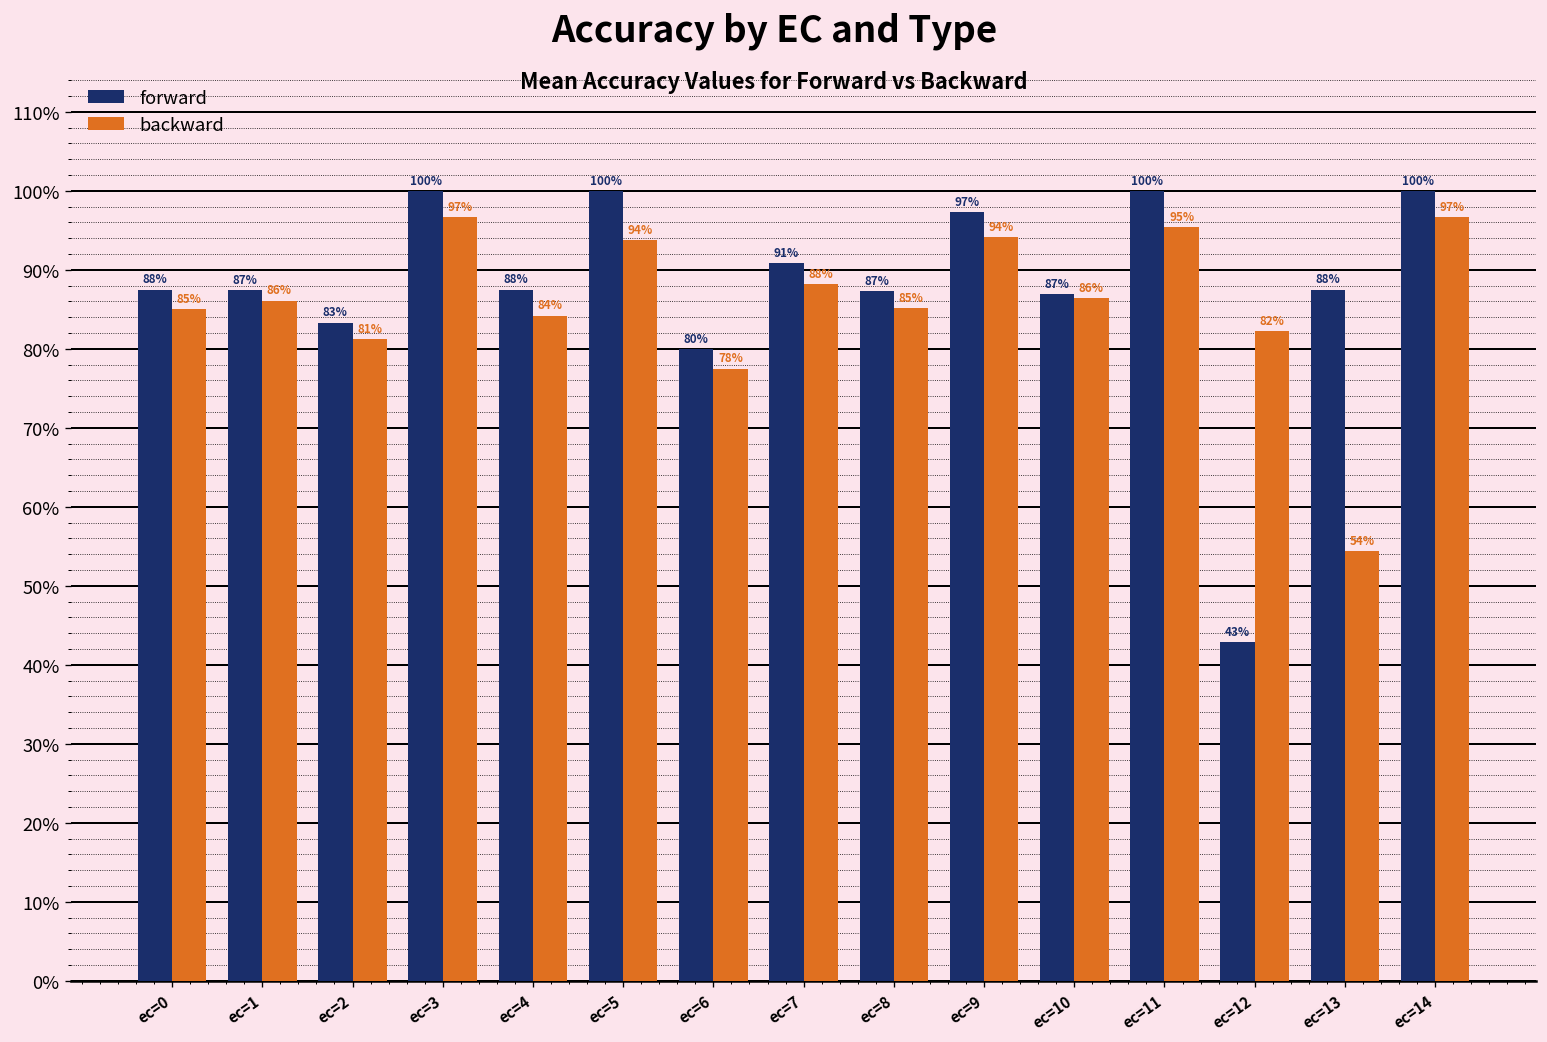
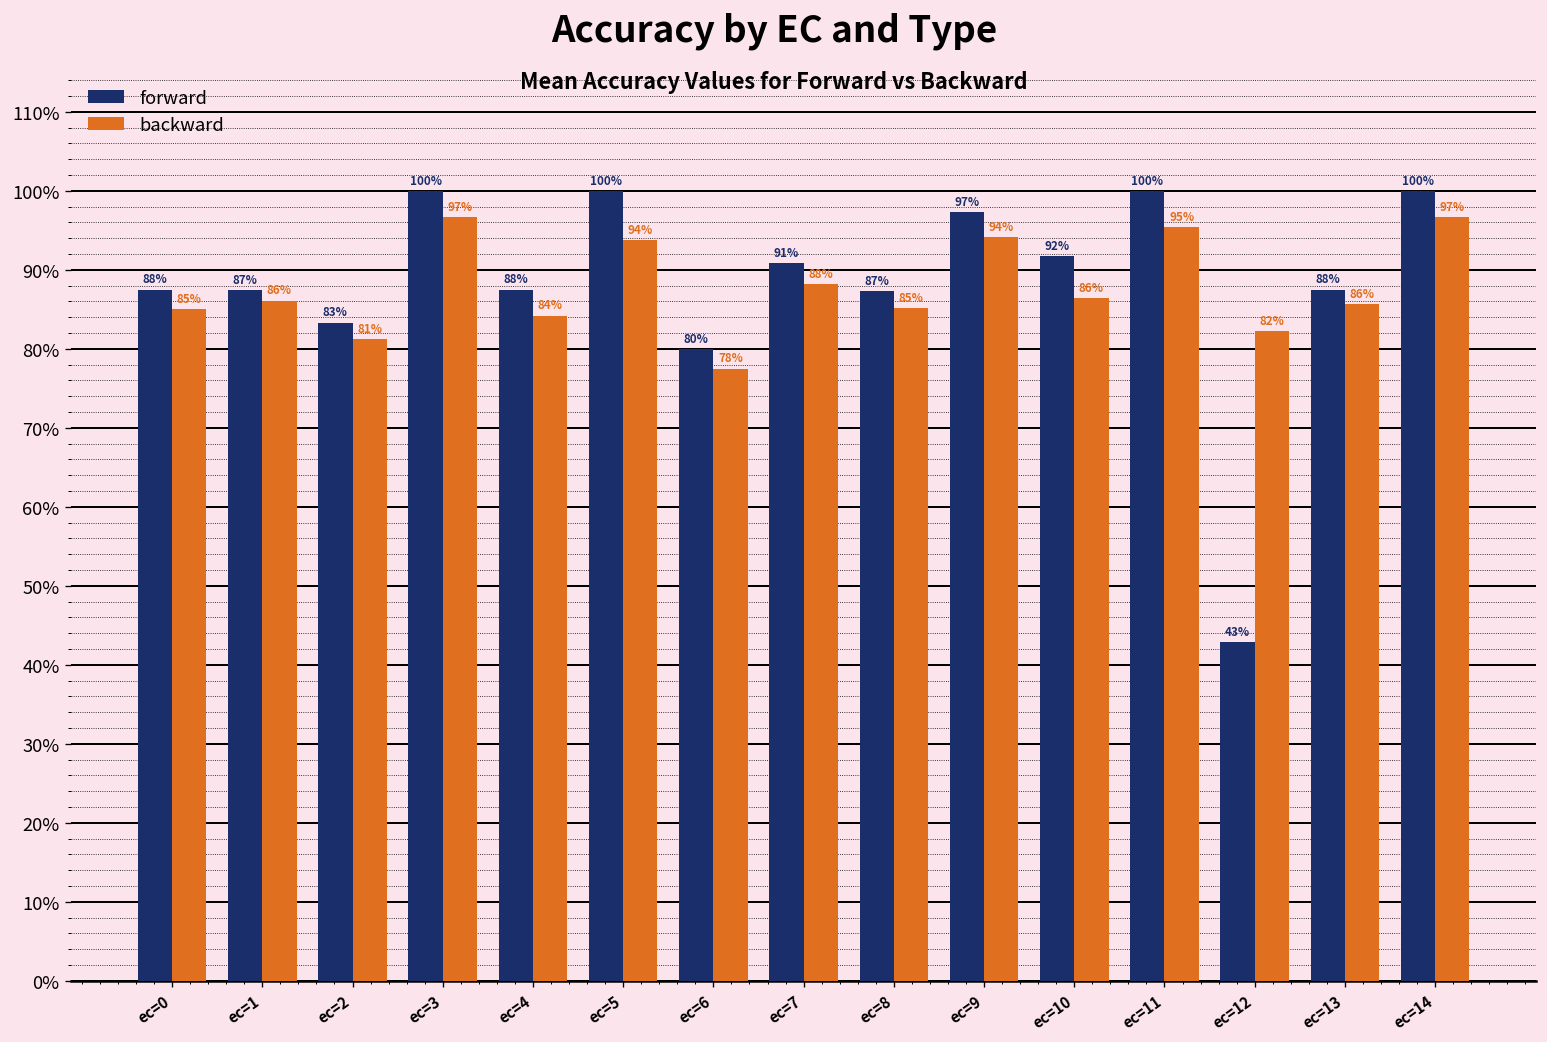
forward, ec=10: 87% -> 92%
backward, ec=13: 54% -> 86%
